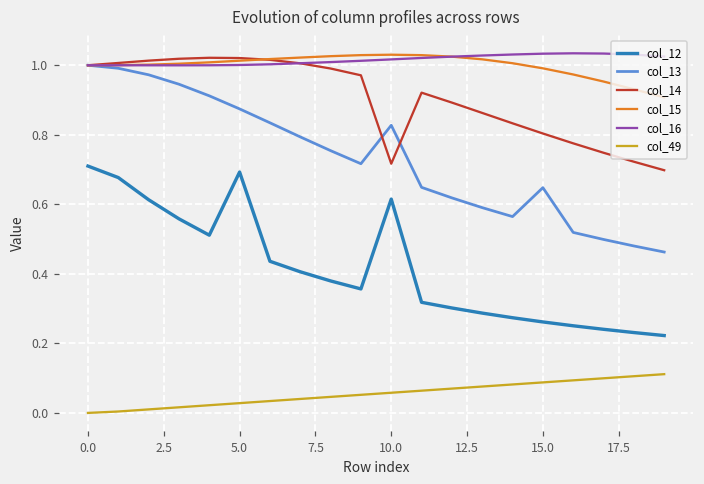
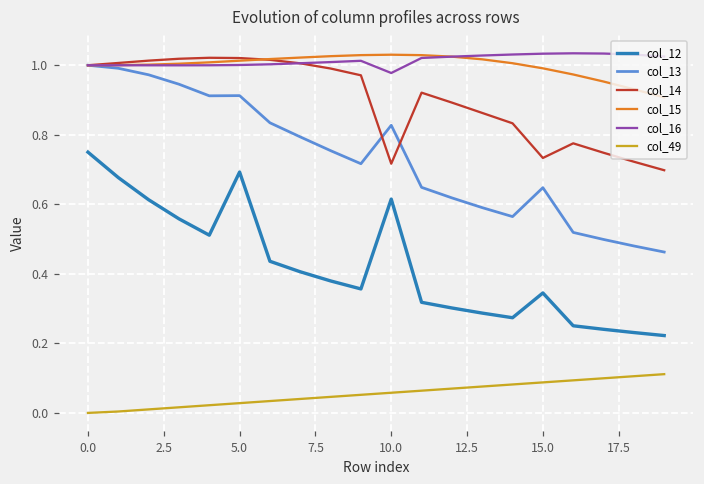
col_12, 0.0: 0.71 -> 0.75
col_13, 5.0: 0.87 -> 0.91
col_16, 10.0: 1.02 -> 0.98
col_12, 15.0: 0.26 -> 0.35
col_14, 15.0: 0.80 -> 0.73
